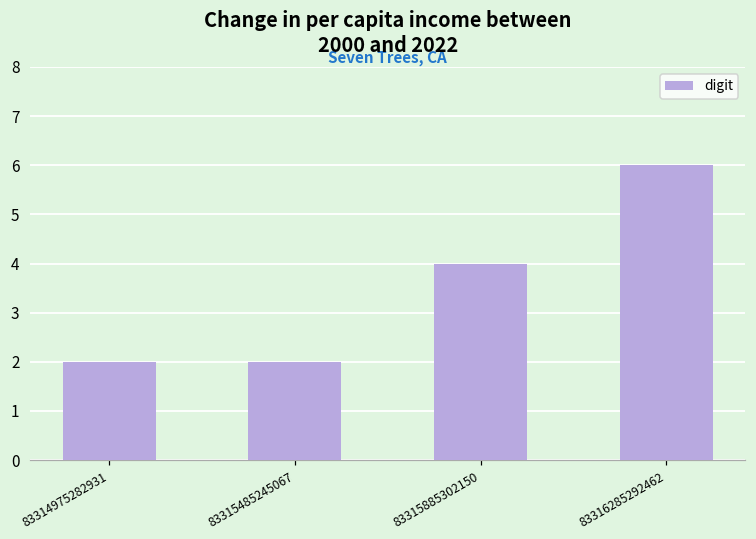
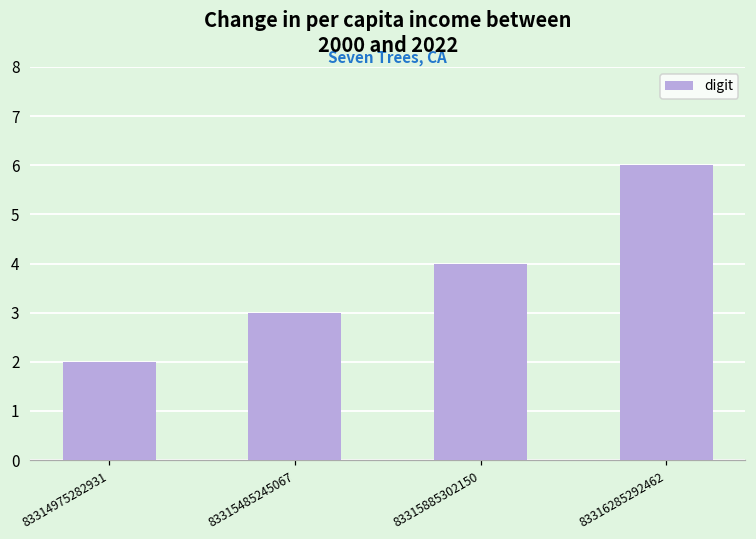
83315485245067: 2 -> 3
